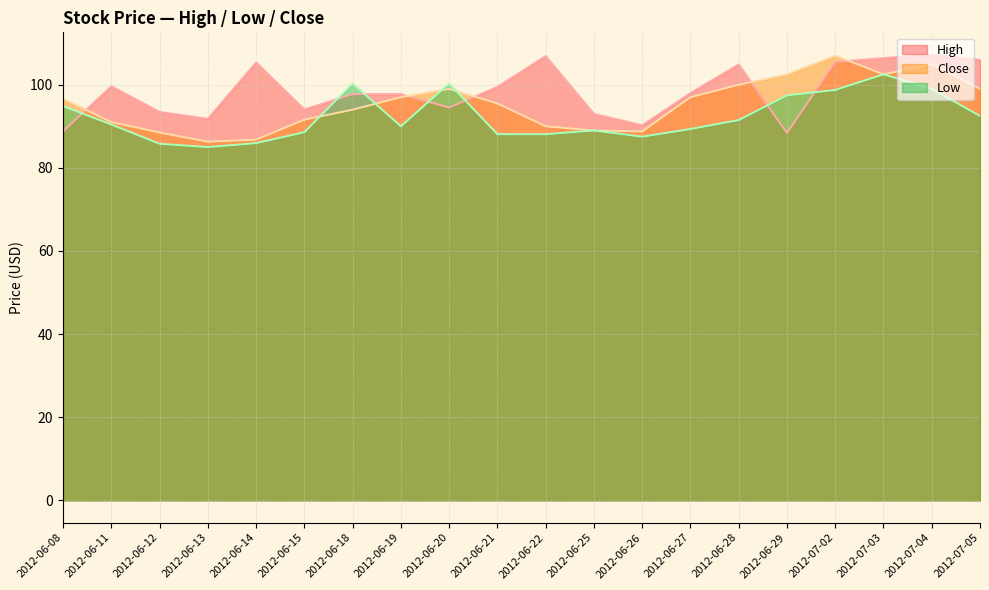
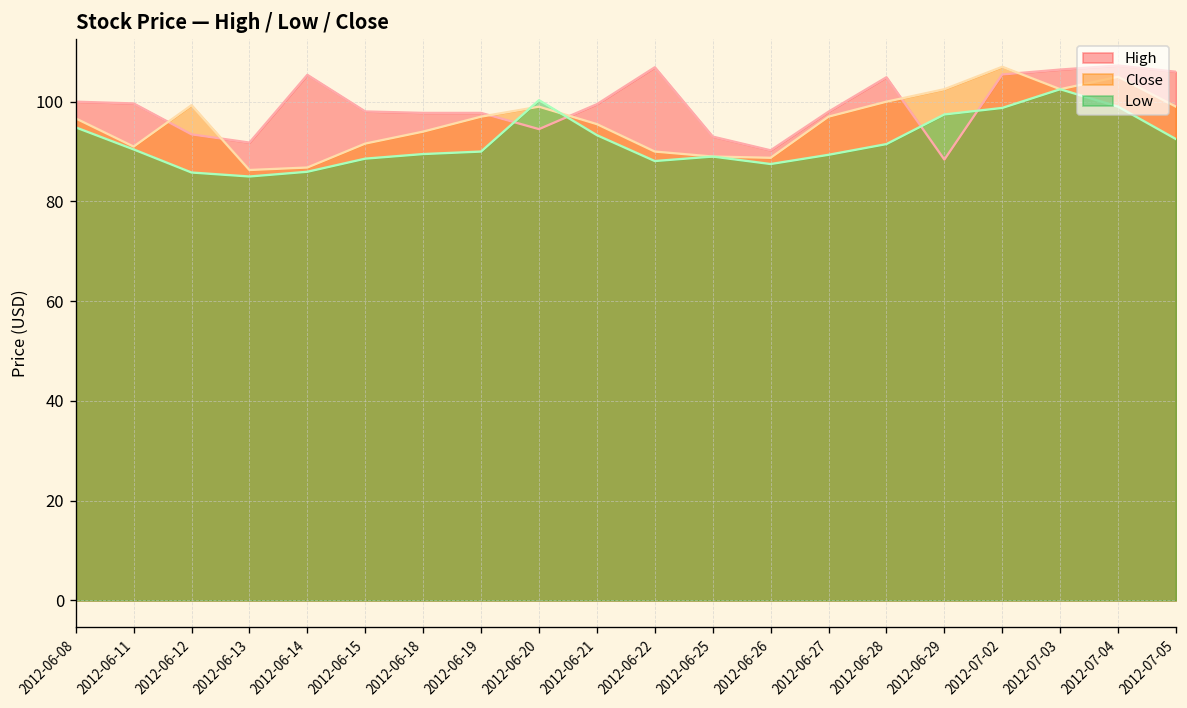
High, 2012-06-08: 89 -> 100
Close, 2012-06-12: 89 -> 99
High, 2012-06-15: 94 -> 98
Low, 2012-06-18: 100 -> 90
Low, 2012-06-21: 88 -> 93
